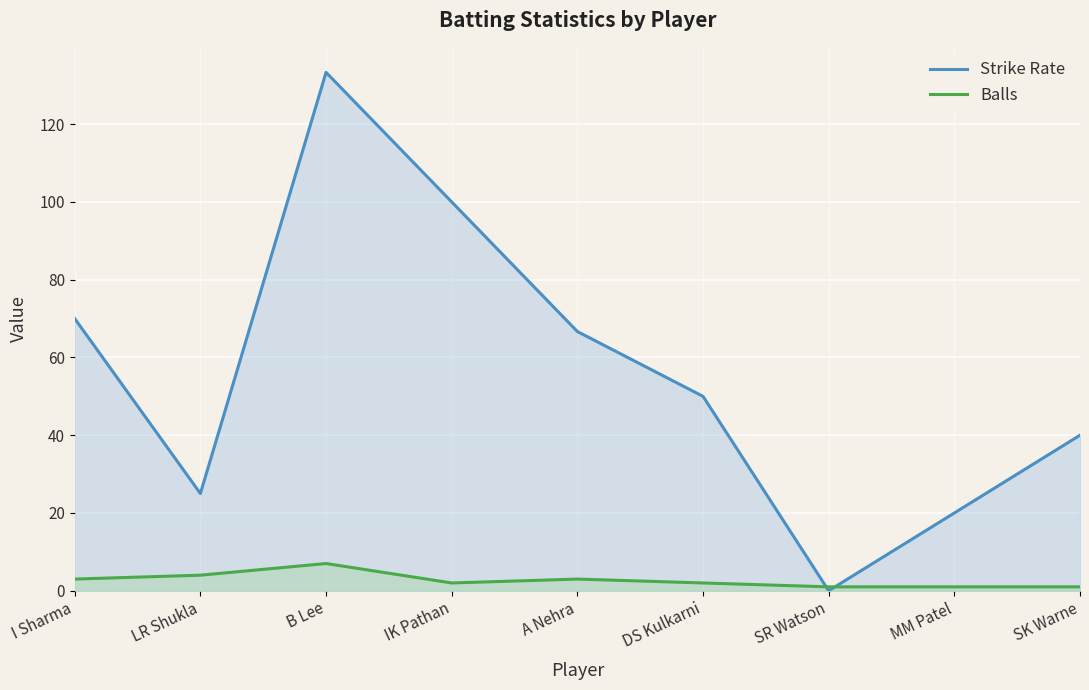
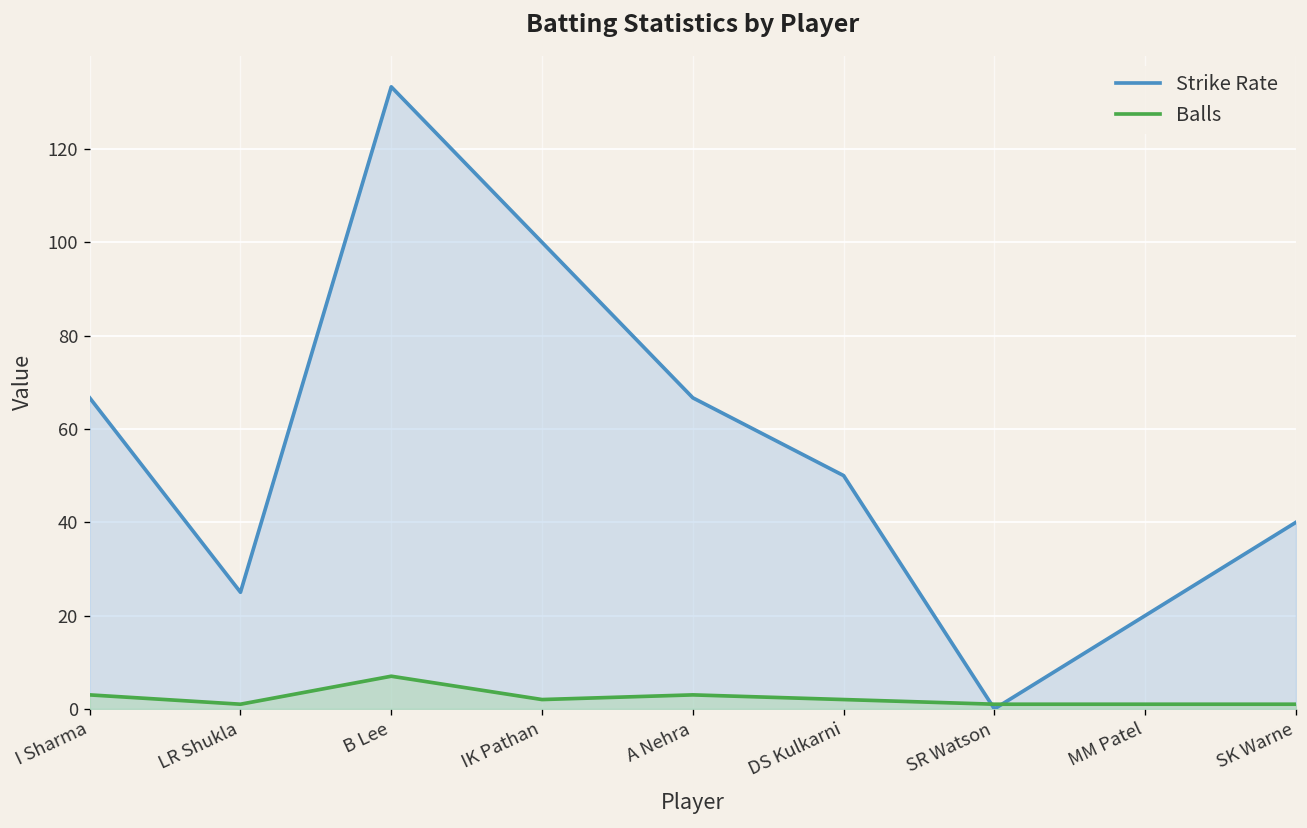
Strike Rate, I Sharma: 70 -> 67
Balls, LR Shukla: 4 -> 1
